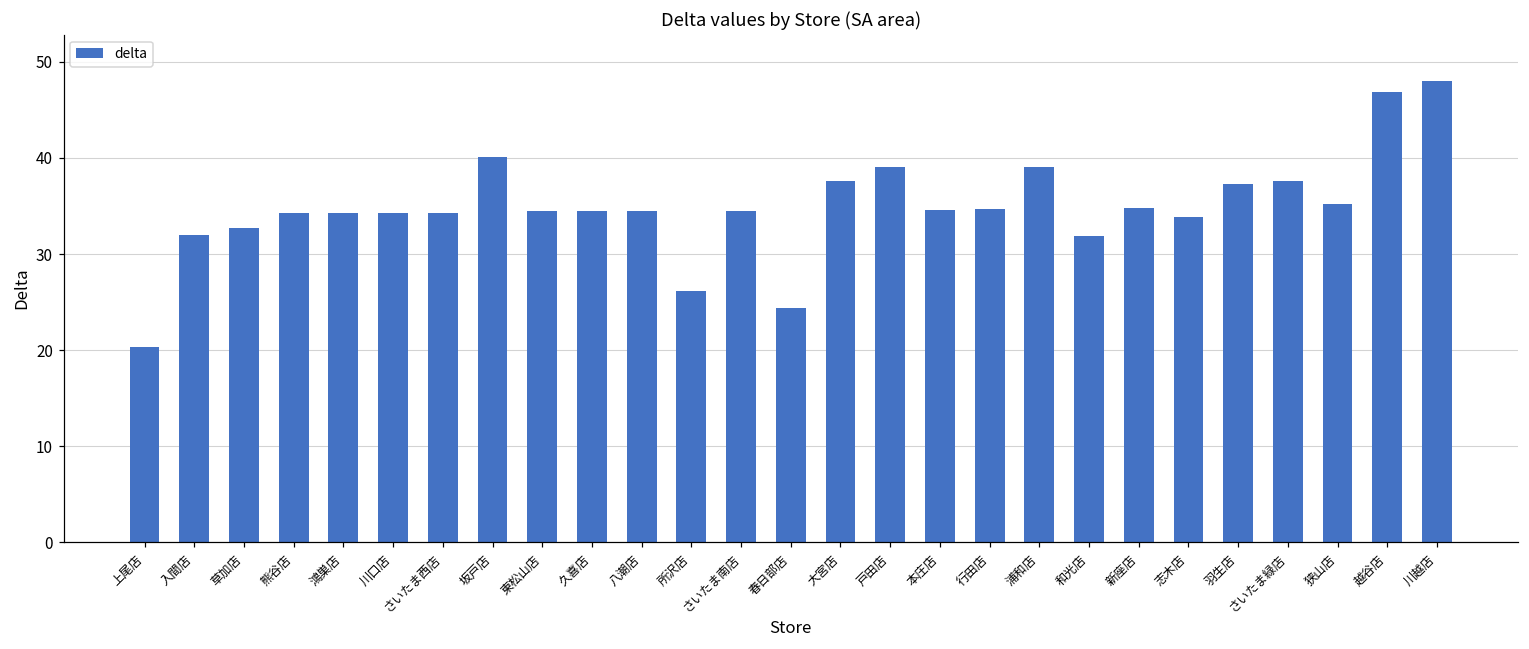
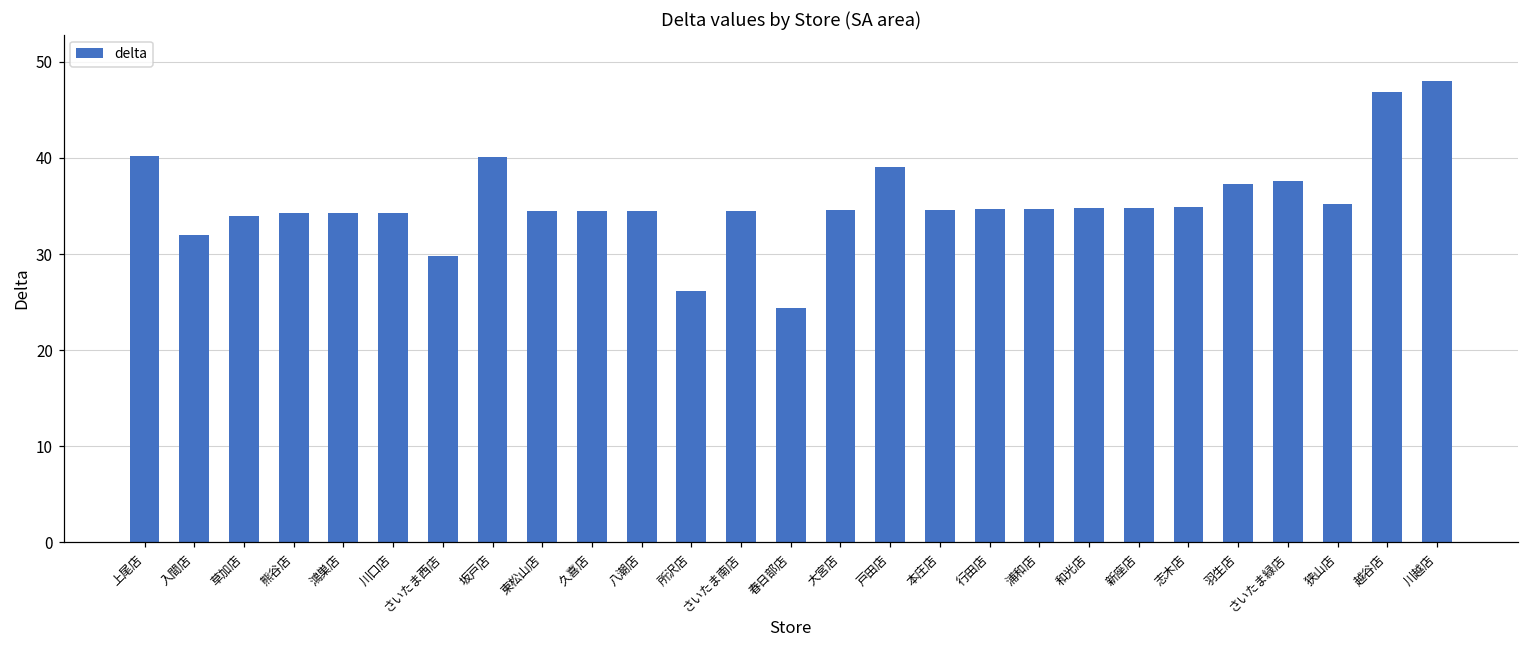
上尾店: 20 -> 40
草加店: 33 -> 34
さいたま西店: 34 -> 30
大宮店: 38 -> 35
浦和店: 39 -> 35
和光店: 32 -> 35
志木店: 34 -> 35
